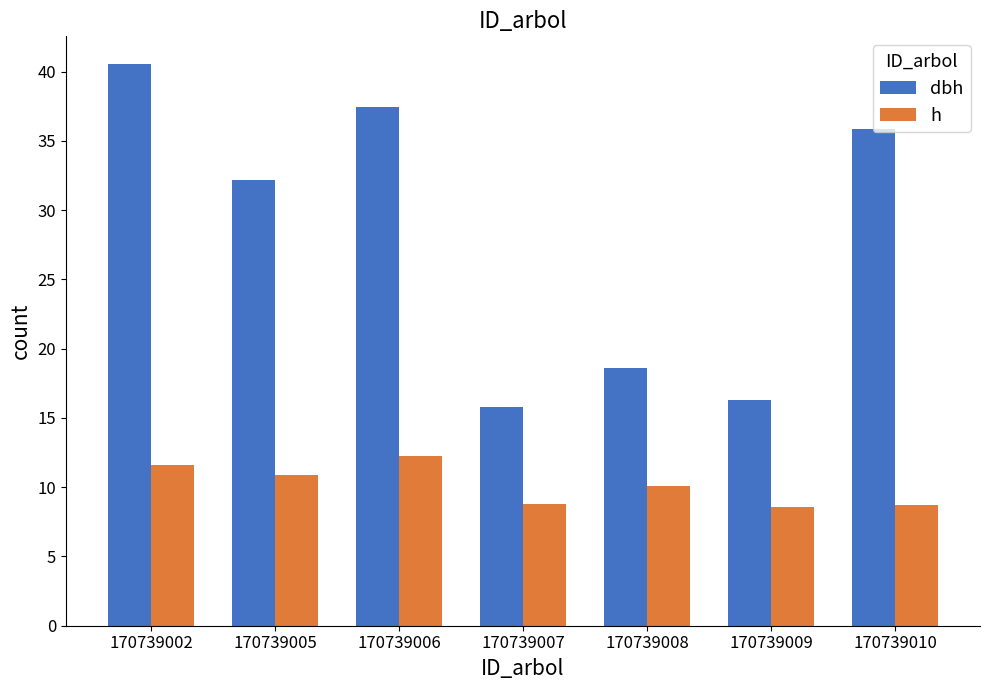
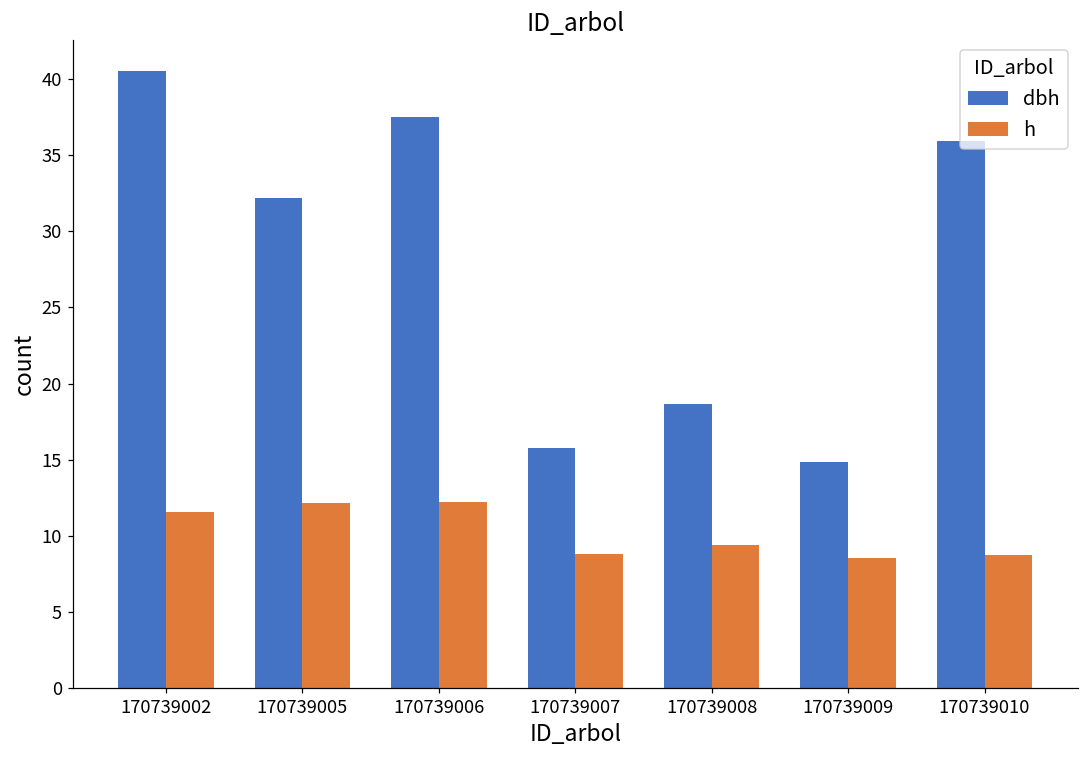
h, 170739005: 10.9 -> 12.2
h, 170739008: 10.1 -> 9.4
dbh, 170739009: 16.3 -> 14.8
